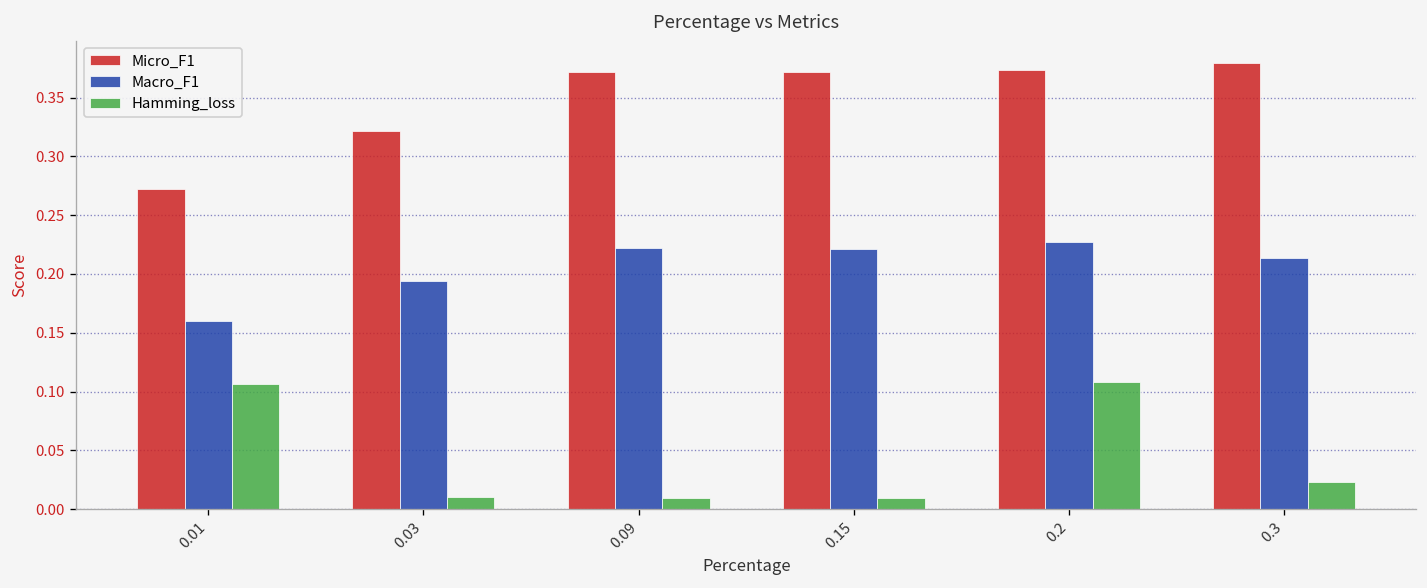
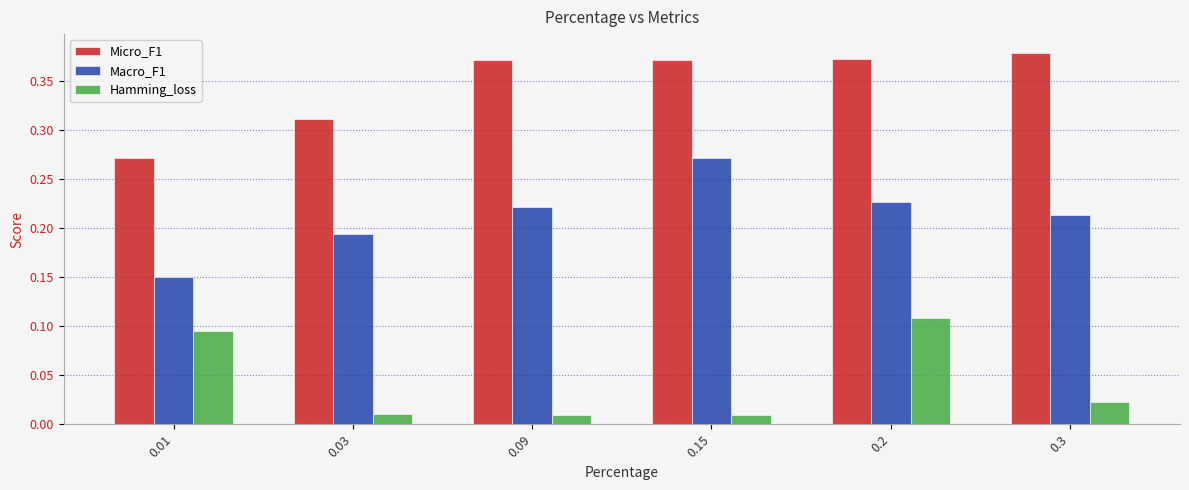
Macro_F1, 0.01: 0.16 -> 0.15
Hamming_loss, 0.01: 0.11 -> 0.10
Micro_F1, 0.03: 0.32 -> 0.31
Macro_F1, 0.15: 0.22 -> 0.27
